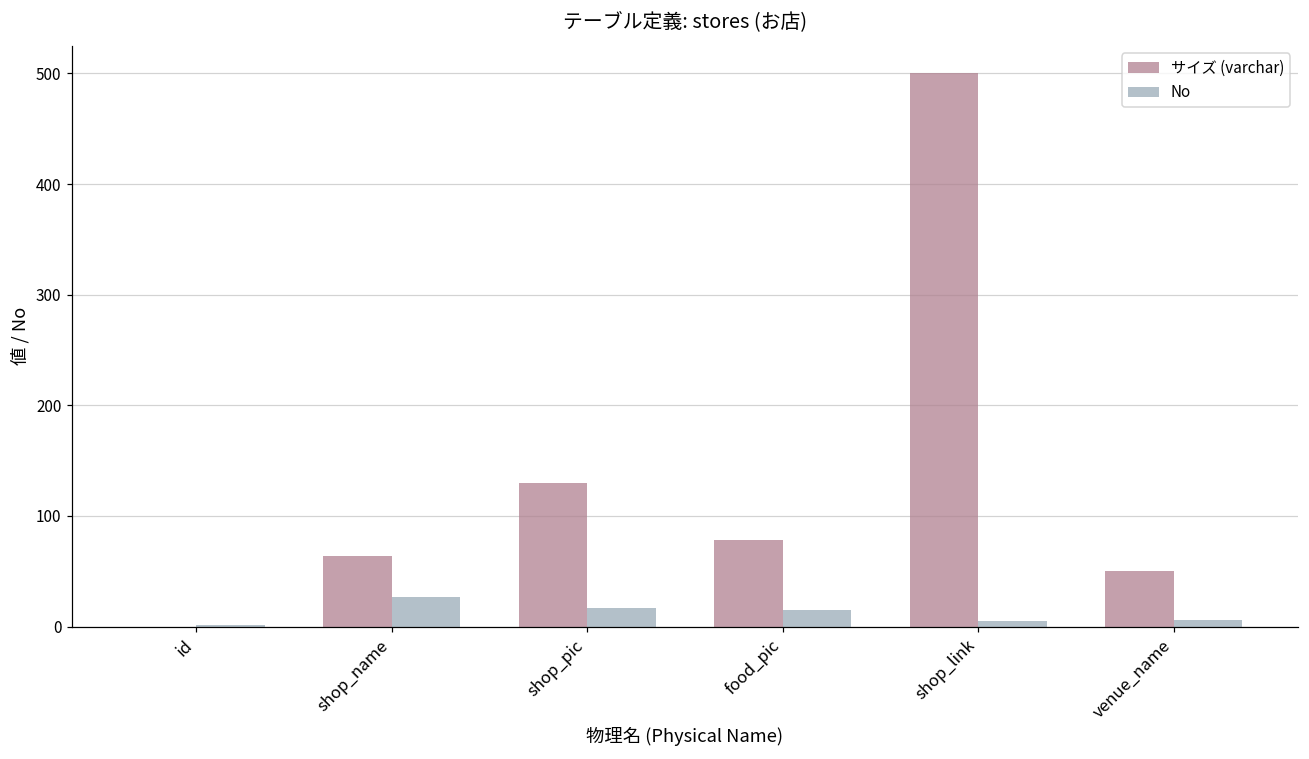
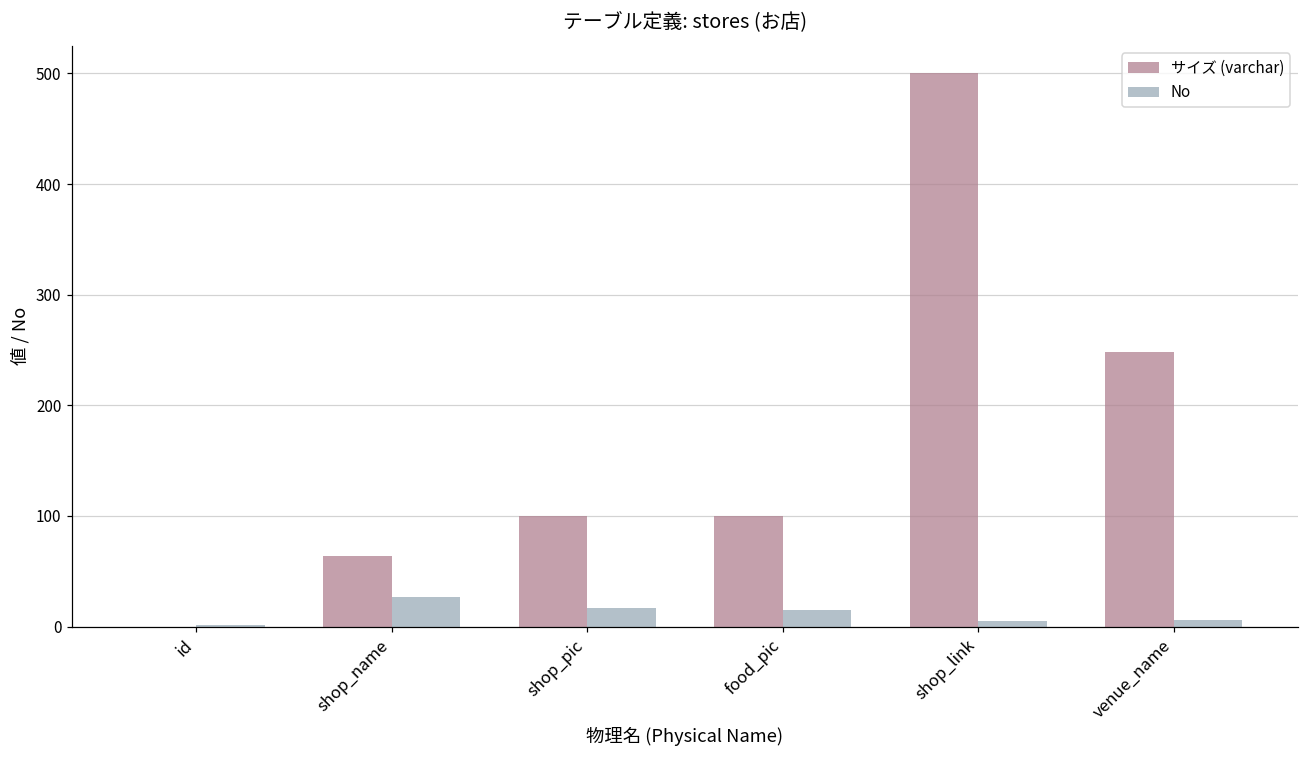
サイズ (varchar), shop_pic: 130 -> 100
サイズ (varchar), food_pic: 78 -> 100
サイズ (varchar), venue_name: 50 -> 248
